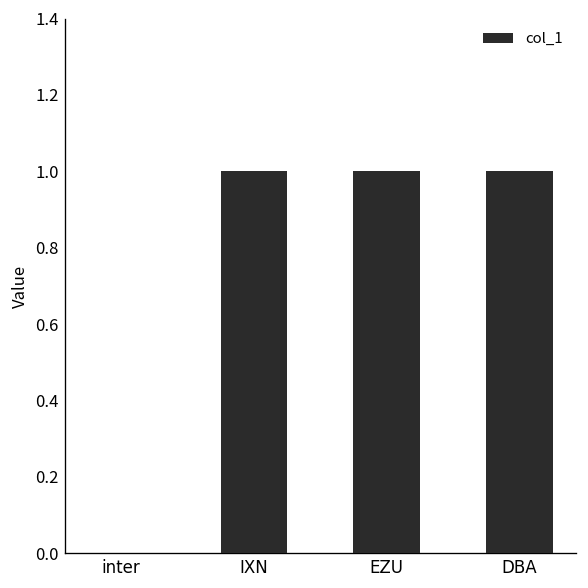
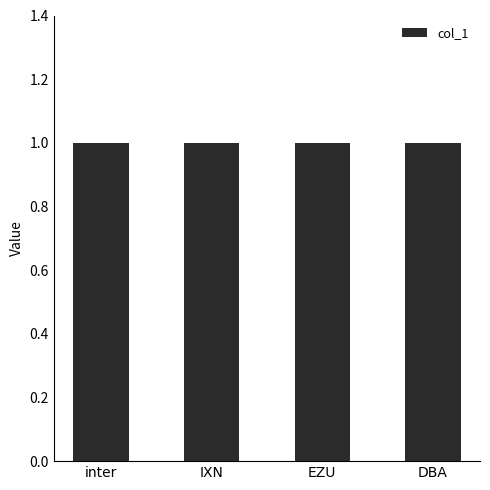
inter: 0 -> 1
